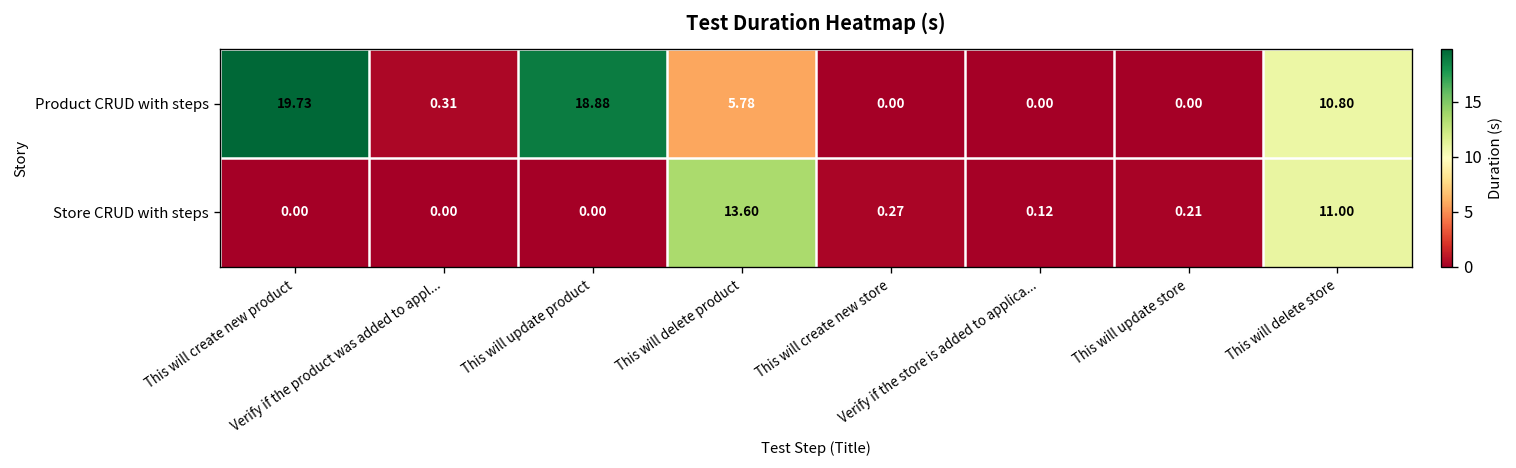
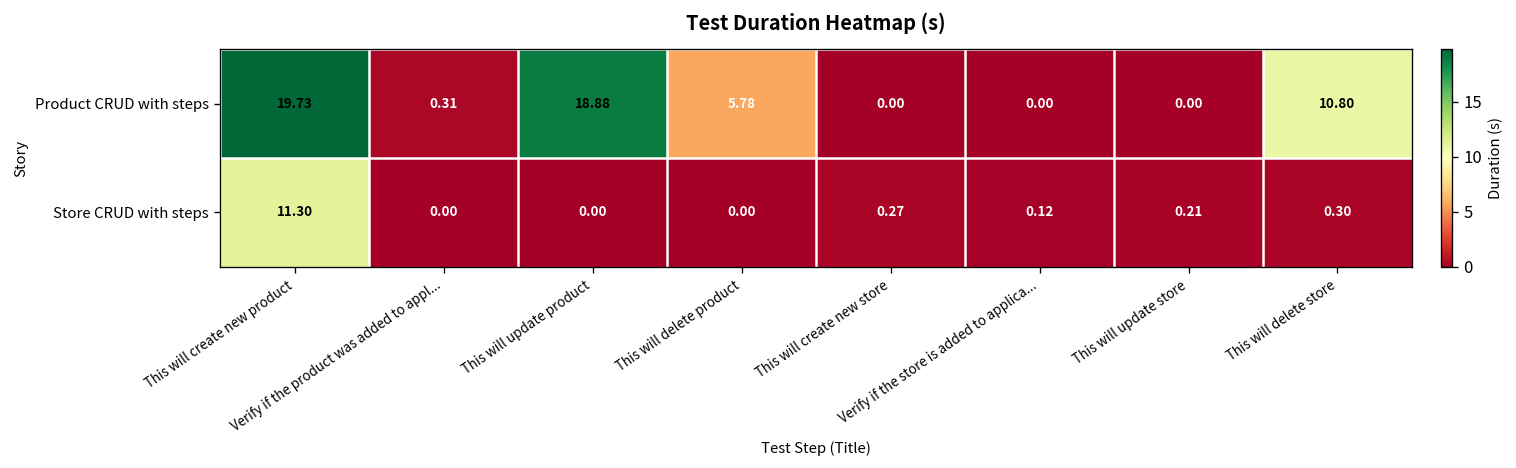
Store CRUD with steps, This will create new product: 0.00 -> 11.30
Store CRUD with steps, This will delete product: 13.60 -> 0.00
Store CRUD with steps, This will delete store: 11.00 -> 0.30
